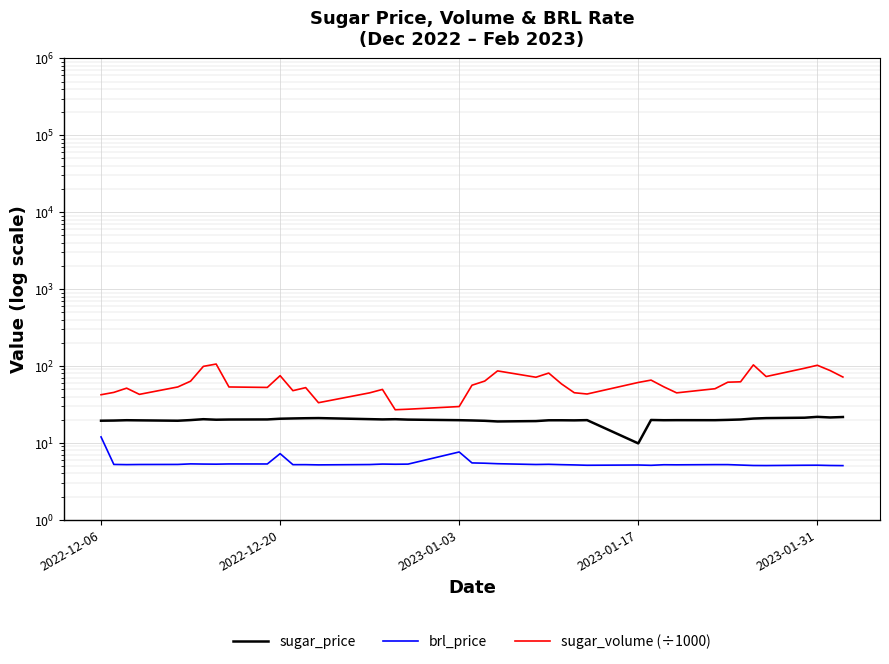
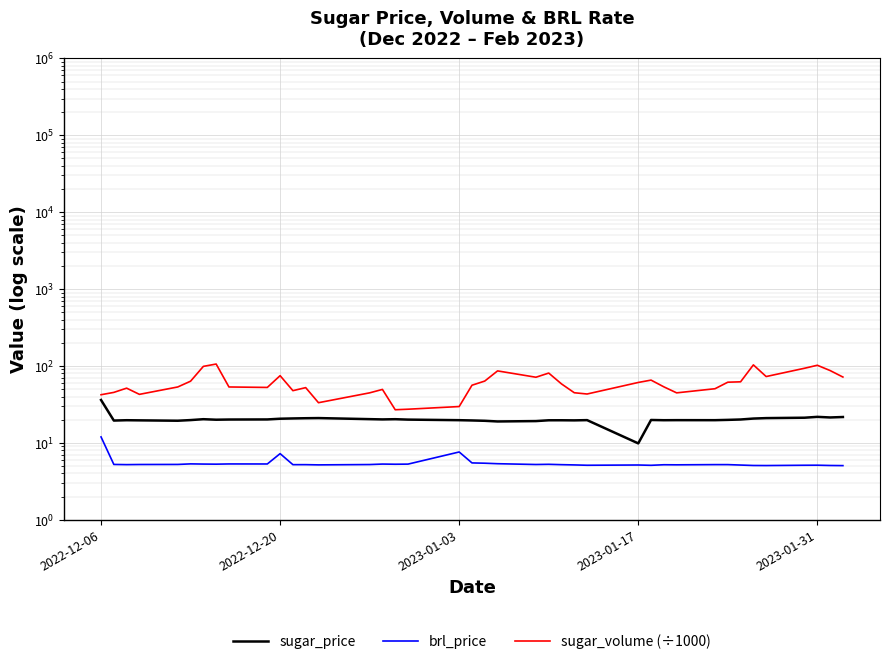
sugar_price, 2022-12-06: 19 -> 40
